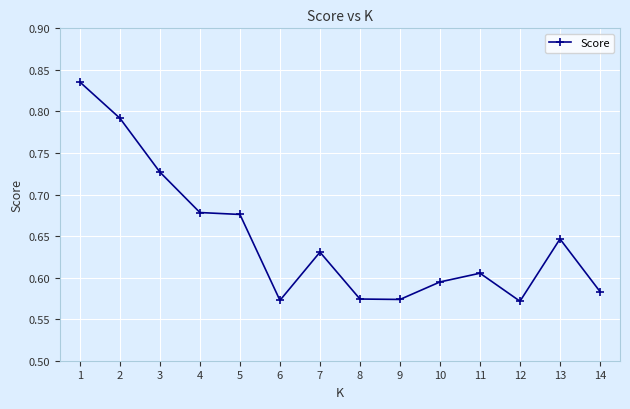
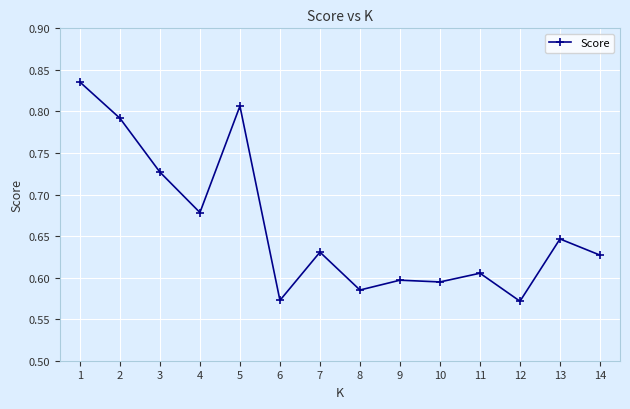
5: 0.68 -> 0.81
8: 0.57 -> 0.59
9: 0.57 -> 0.60
14: 0.58 -> 0.63
